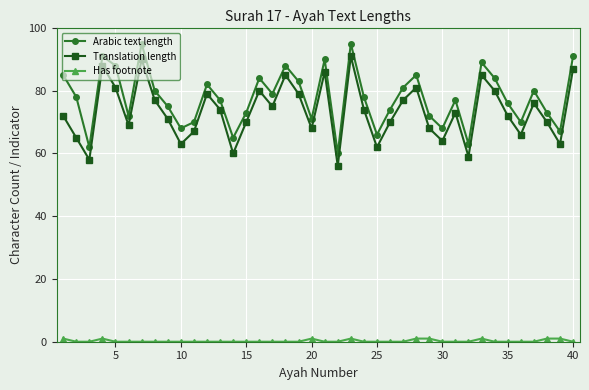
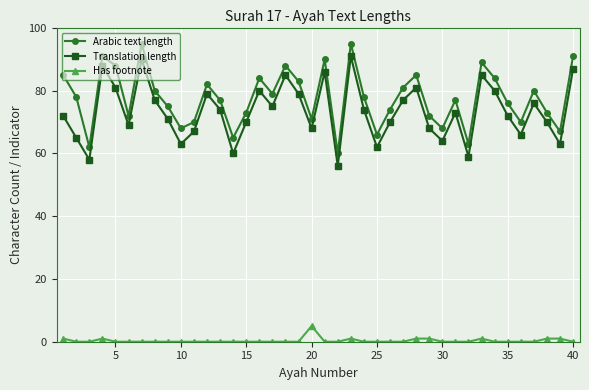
Has footnote, 20: 1 -> 5
